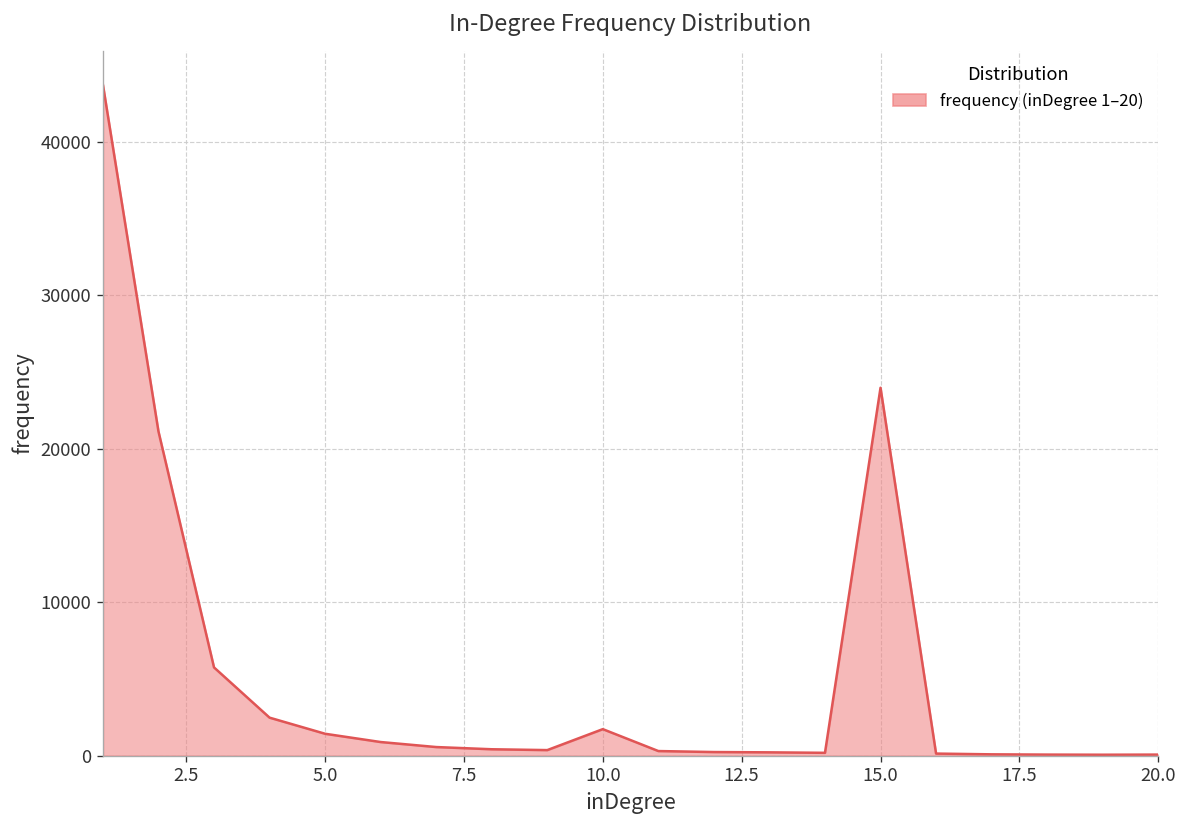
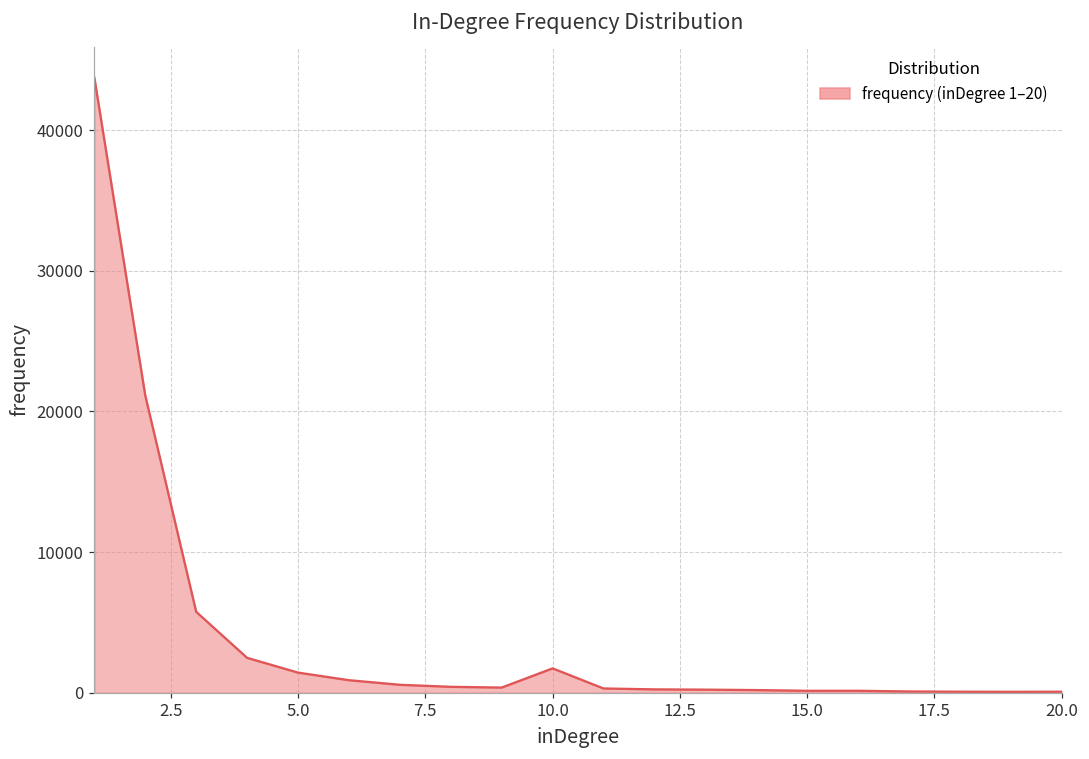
15.0: 24000 -> 100
